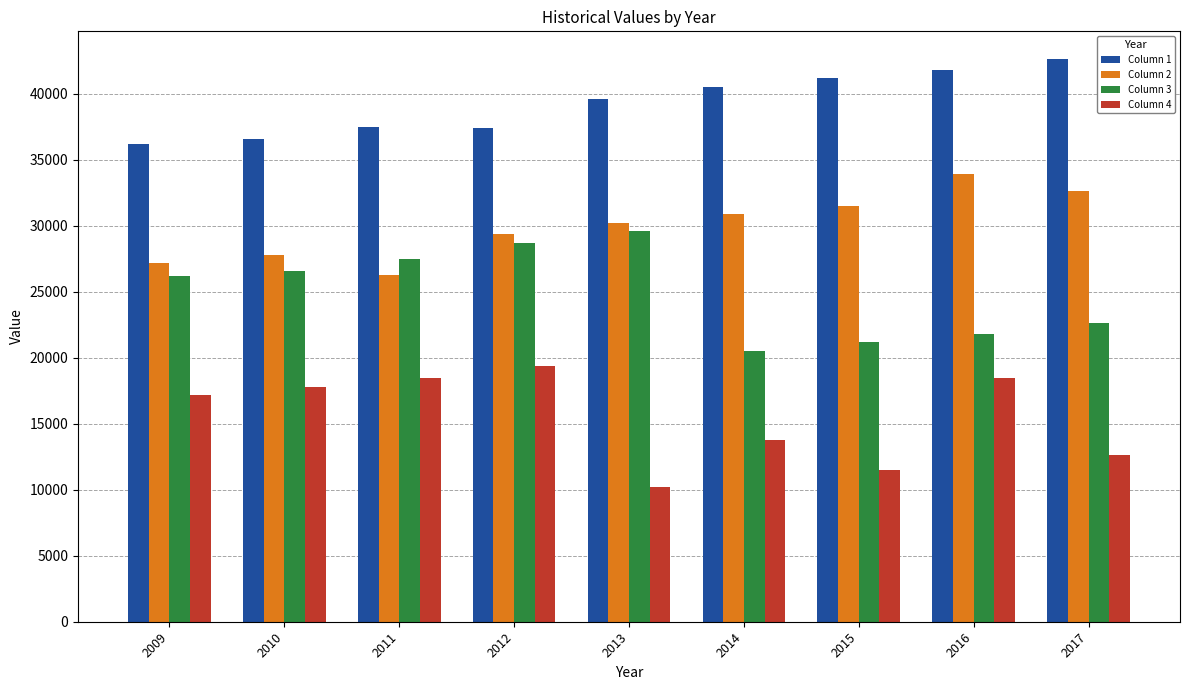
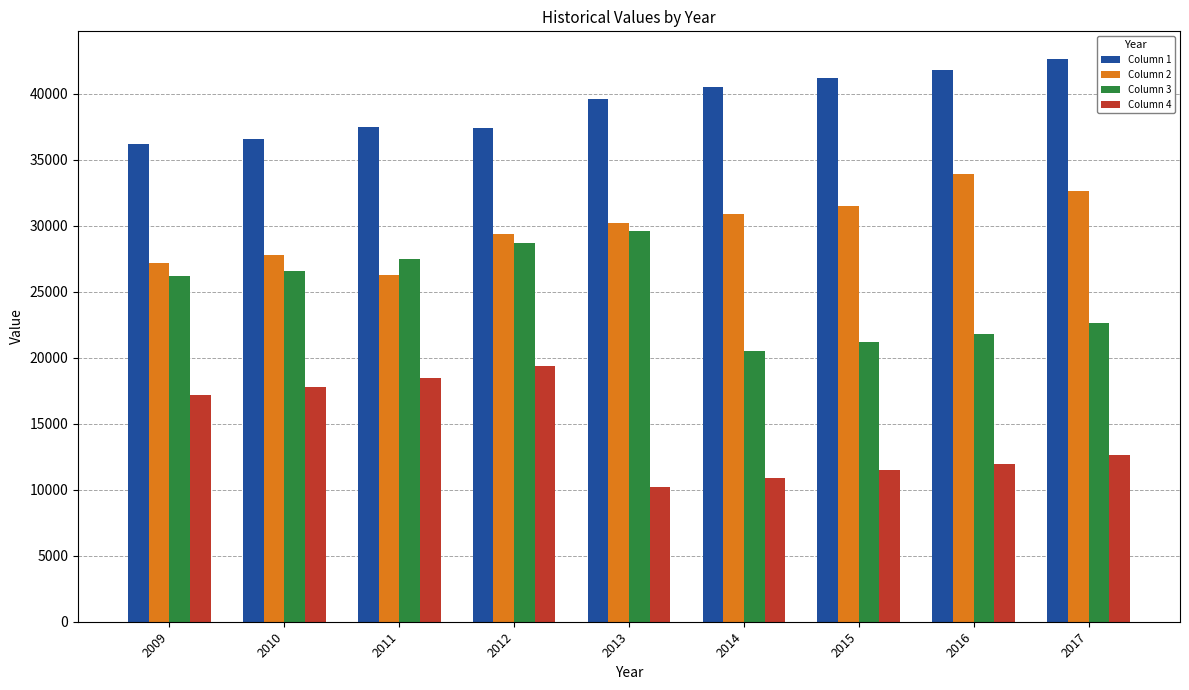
Column 4, 2014: 13700 -> 10900
Column 4, 2016: 18400 -> 11900
